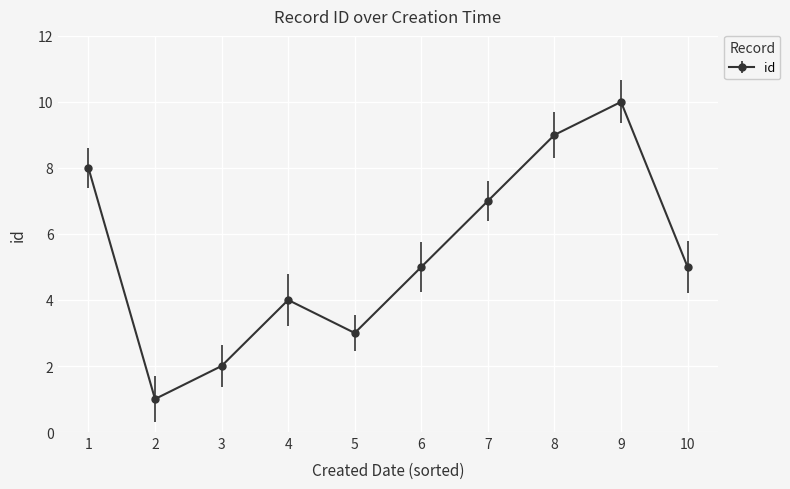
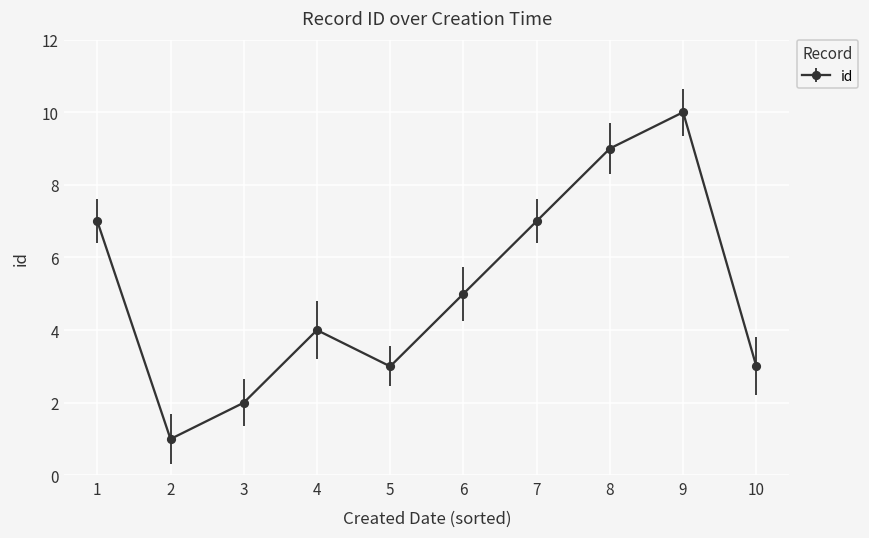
1: 8 -> 7
10: 5 -> 3
